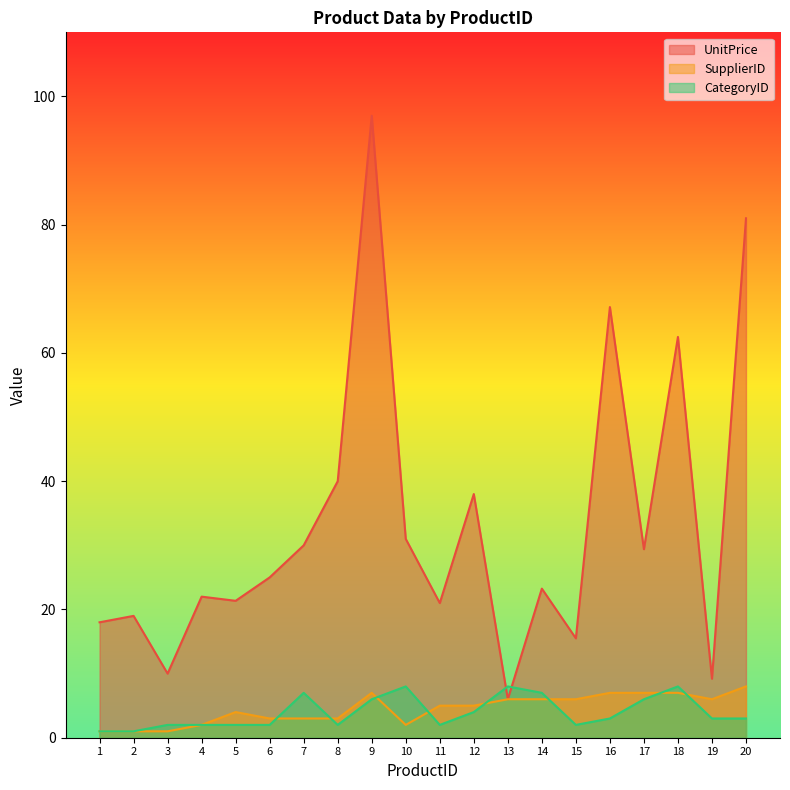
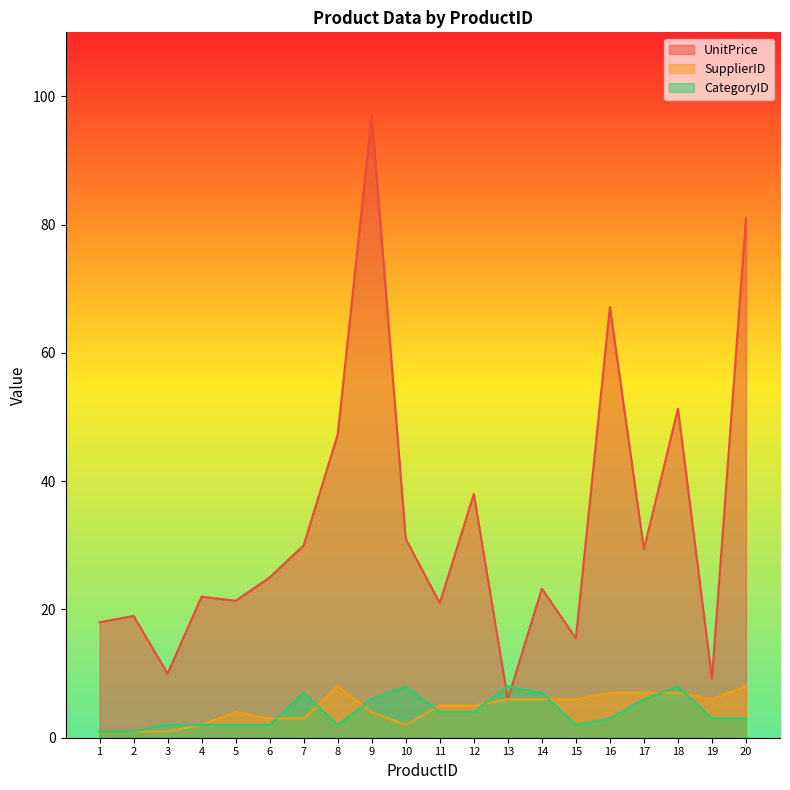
UnitPrice, 8: 40 -> 47
SupplierID, 8: 3 -> 8
SupplierID, 9: 7 -> 4
CategoryID, 11: 2 -> 4
UnitPrice, 18: 63 -> 51
